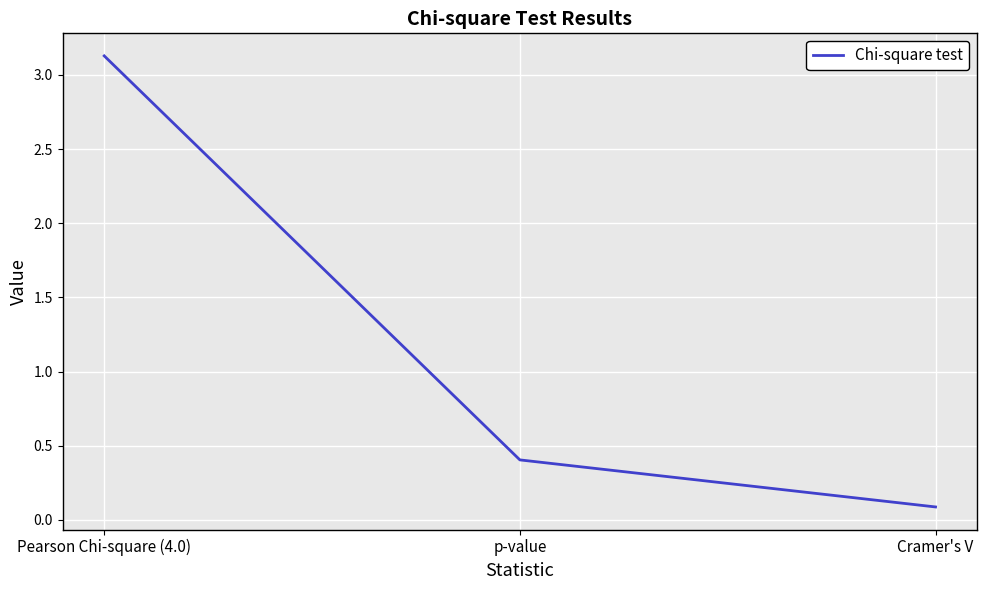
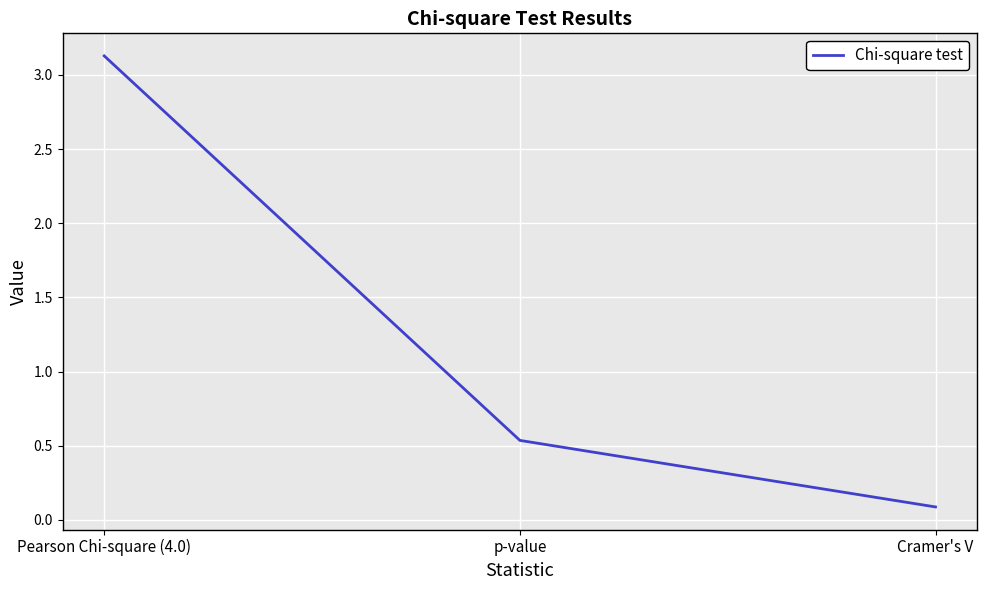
p-value: 0.41 -> 0.54
